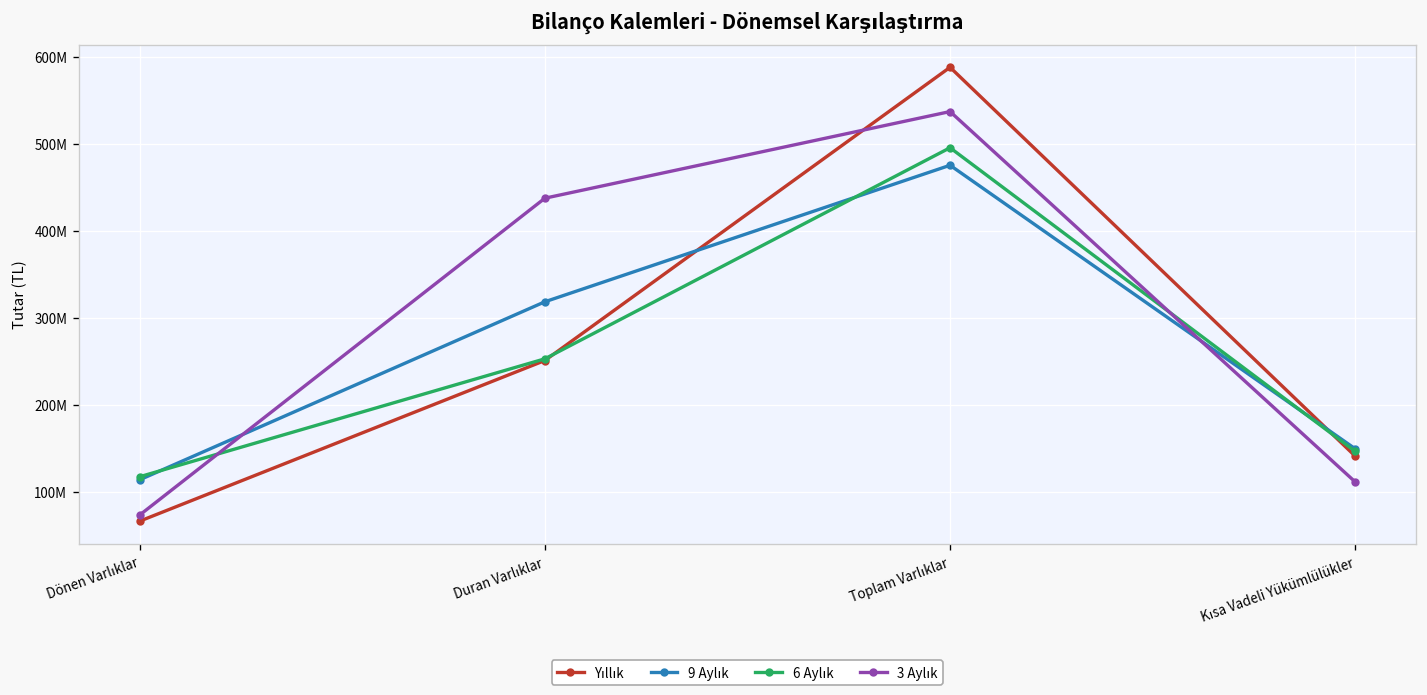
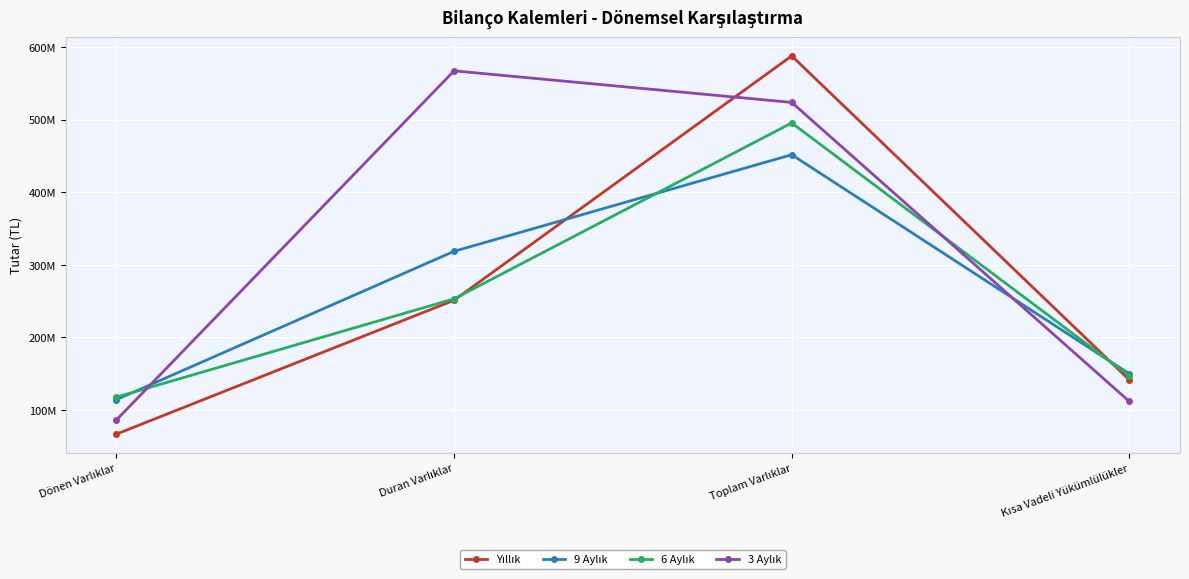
3 Aylık, Dönen Varlıklar: 70000000 -> 90000000
3 Aylık, Duran Varlıklar: 440000000 -> 570000000
9 Aylık, Toplam Varlıklar: 480000000 -> 450000000
3 Aylık, Toplam Varlıklar: 540000000 -> 520000000
